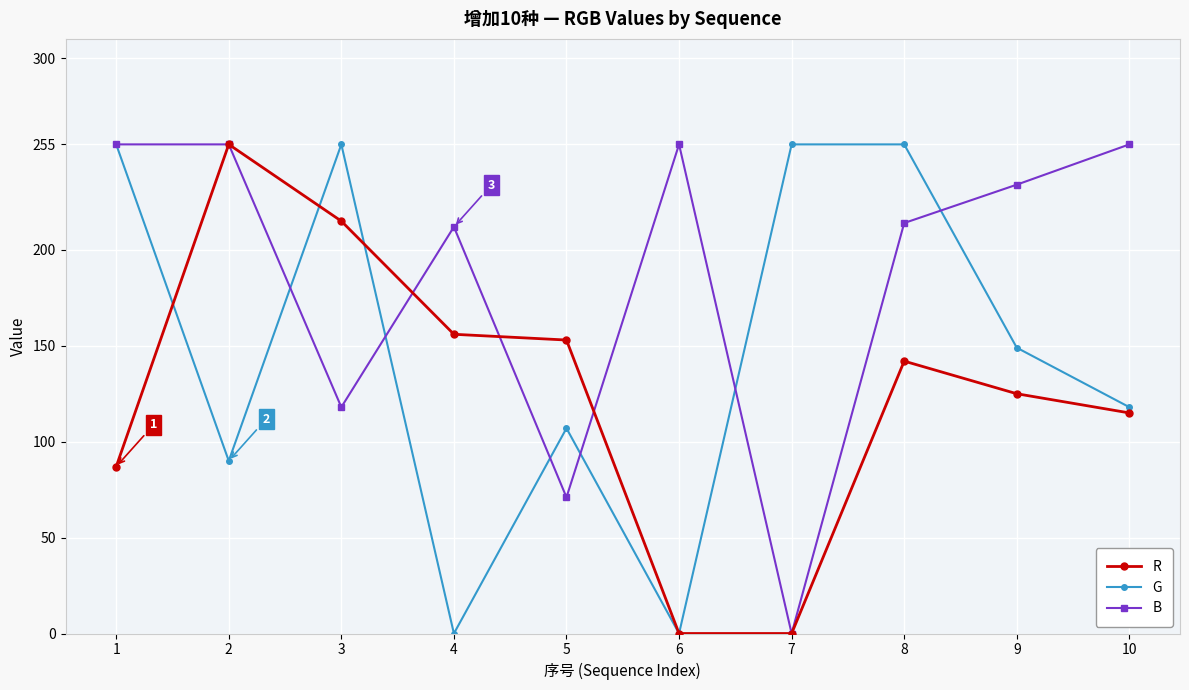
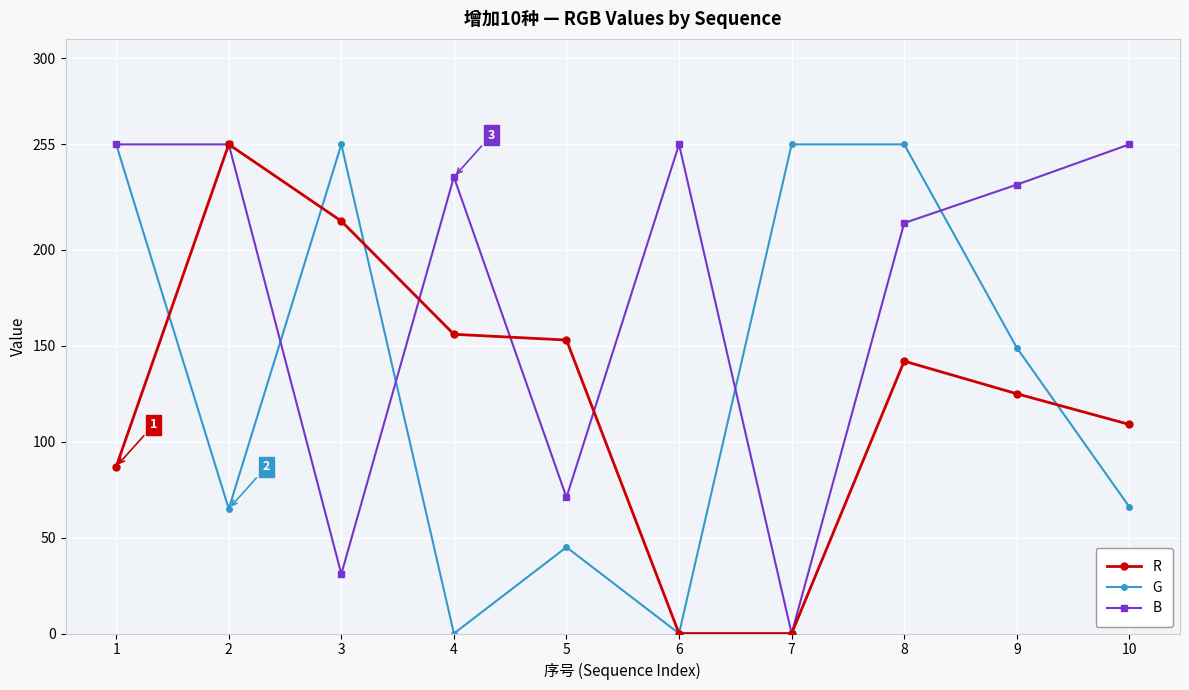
G, 2: 90 -> 65
B, 3: 118 -> 31
B, 4: 212 -> 238
G, 5: 107 -> 45
R, 10: 115 -> 109
G, 10: 118 -> 66
